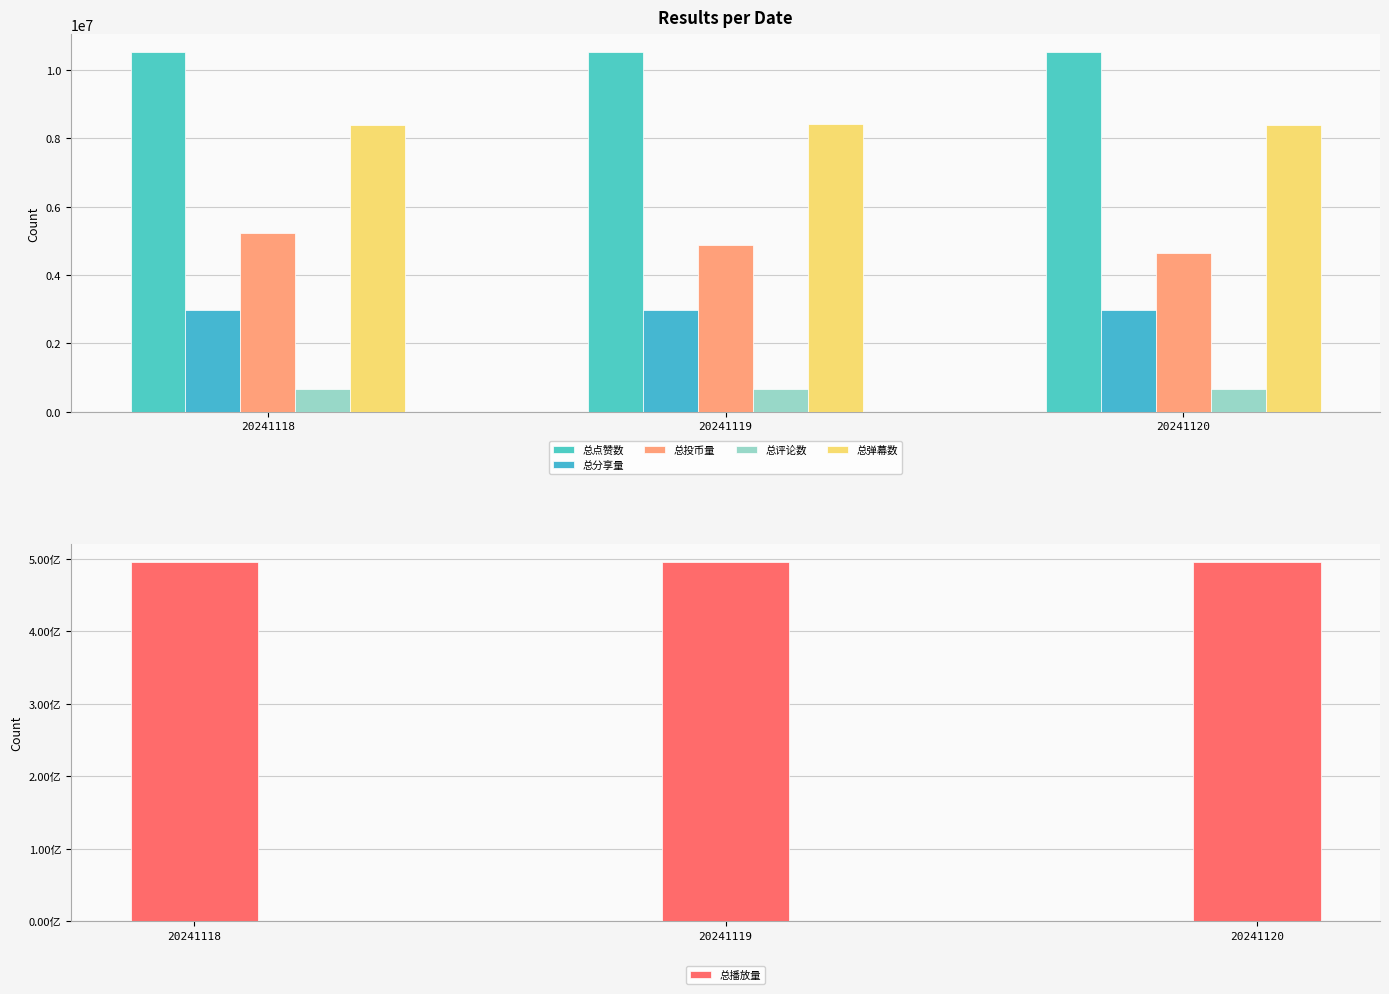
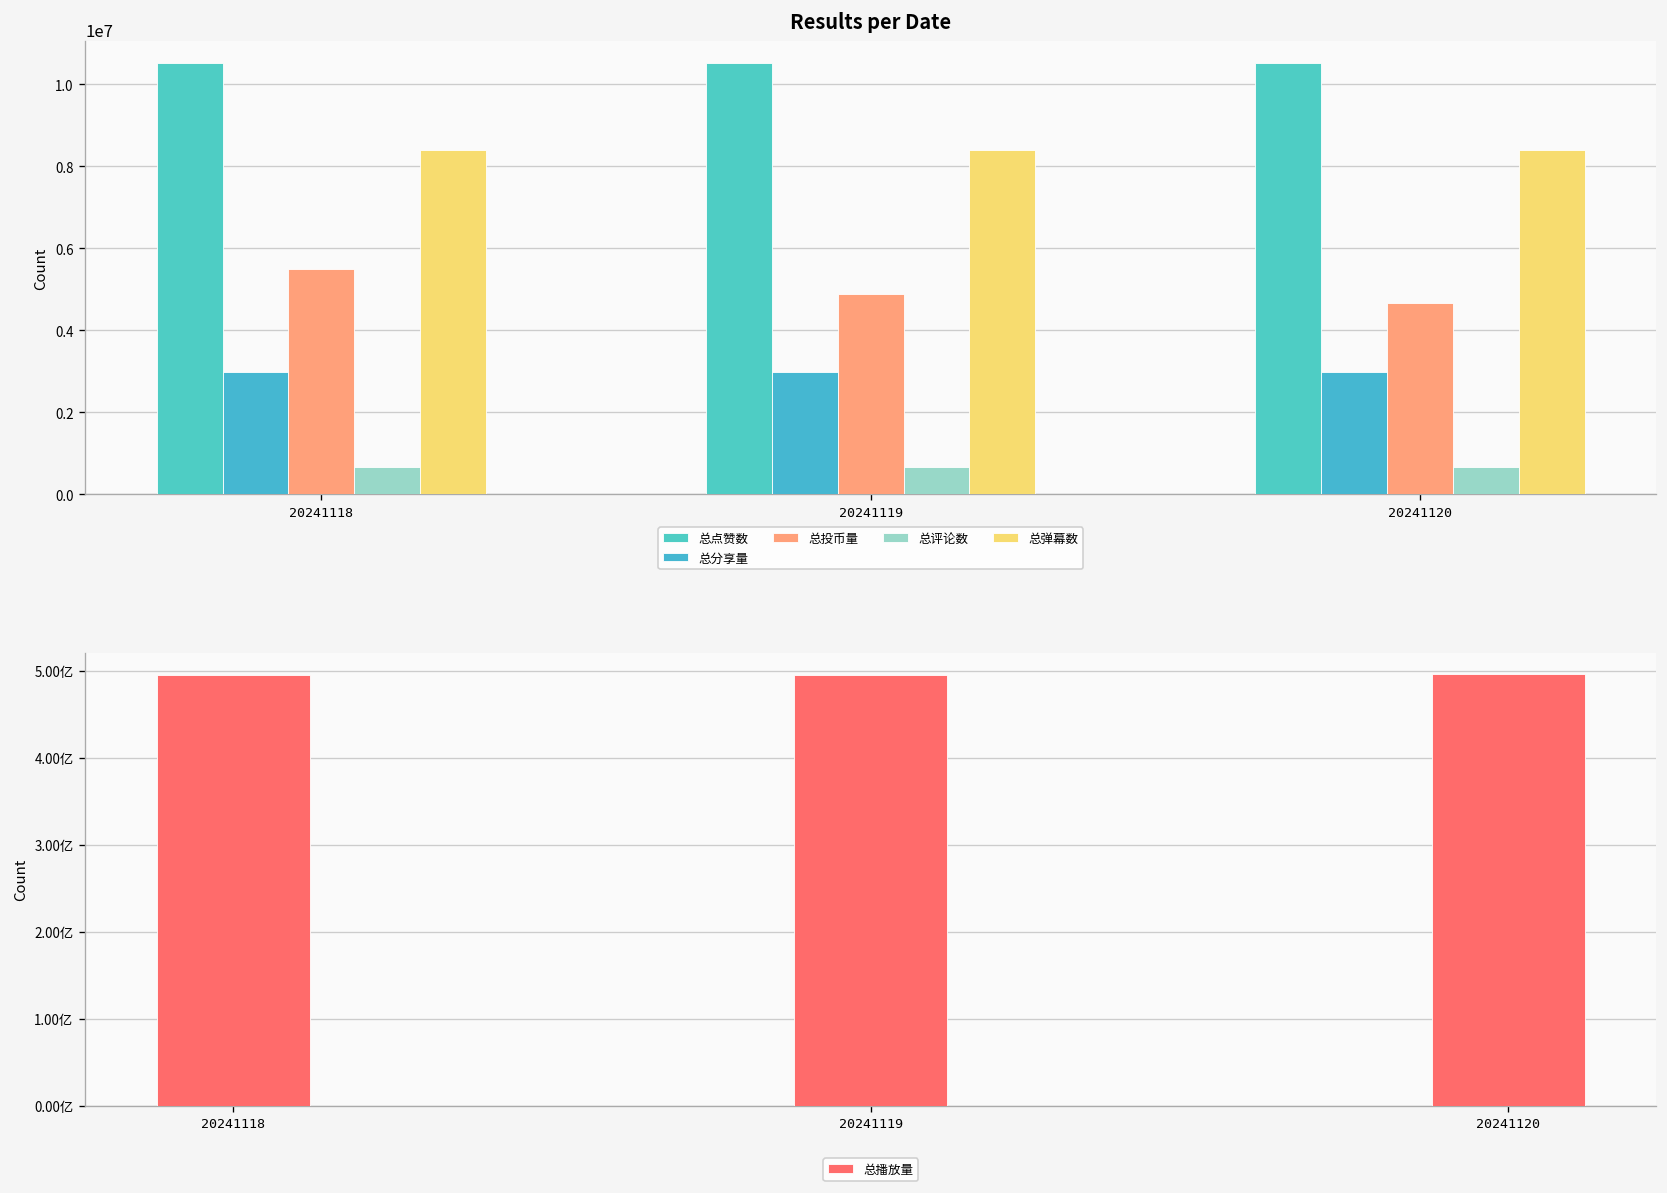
Results per Date, 总投币量, 20241118: 5200000 -> 5500000
